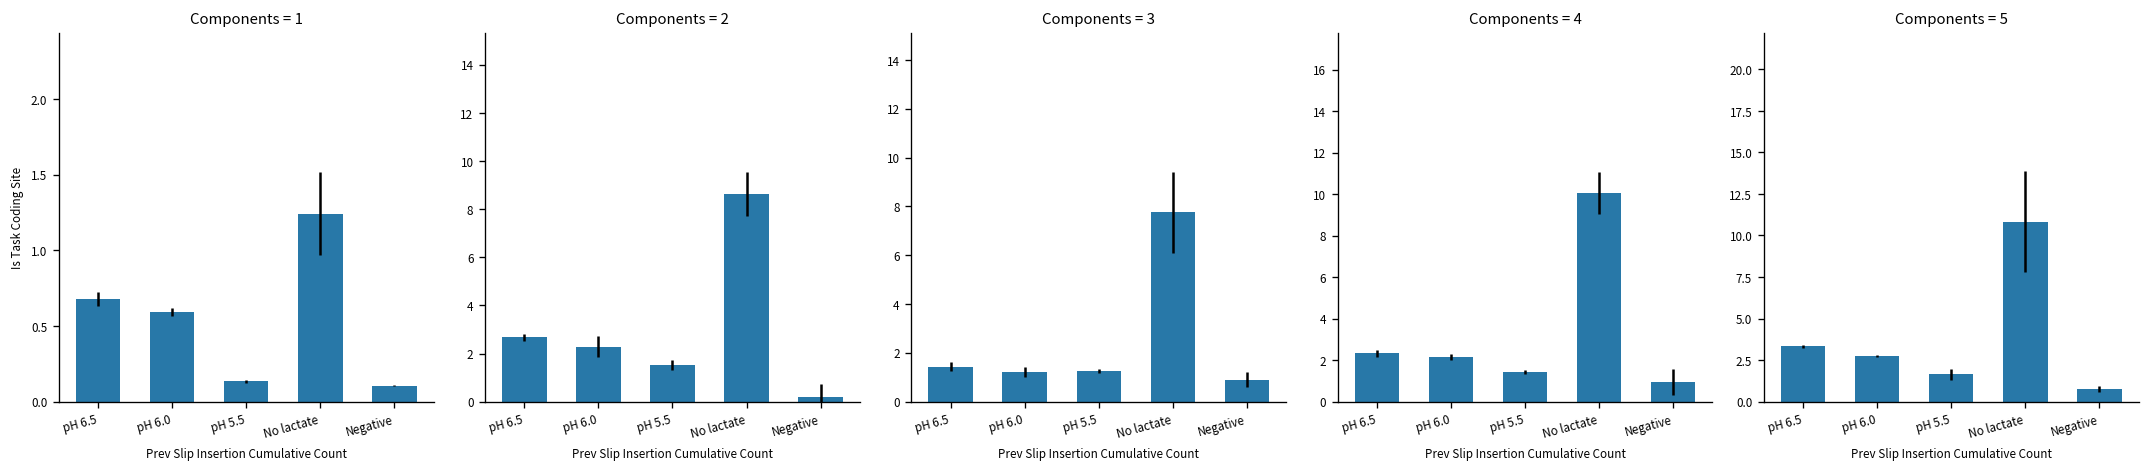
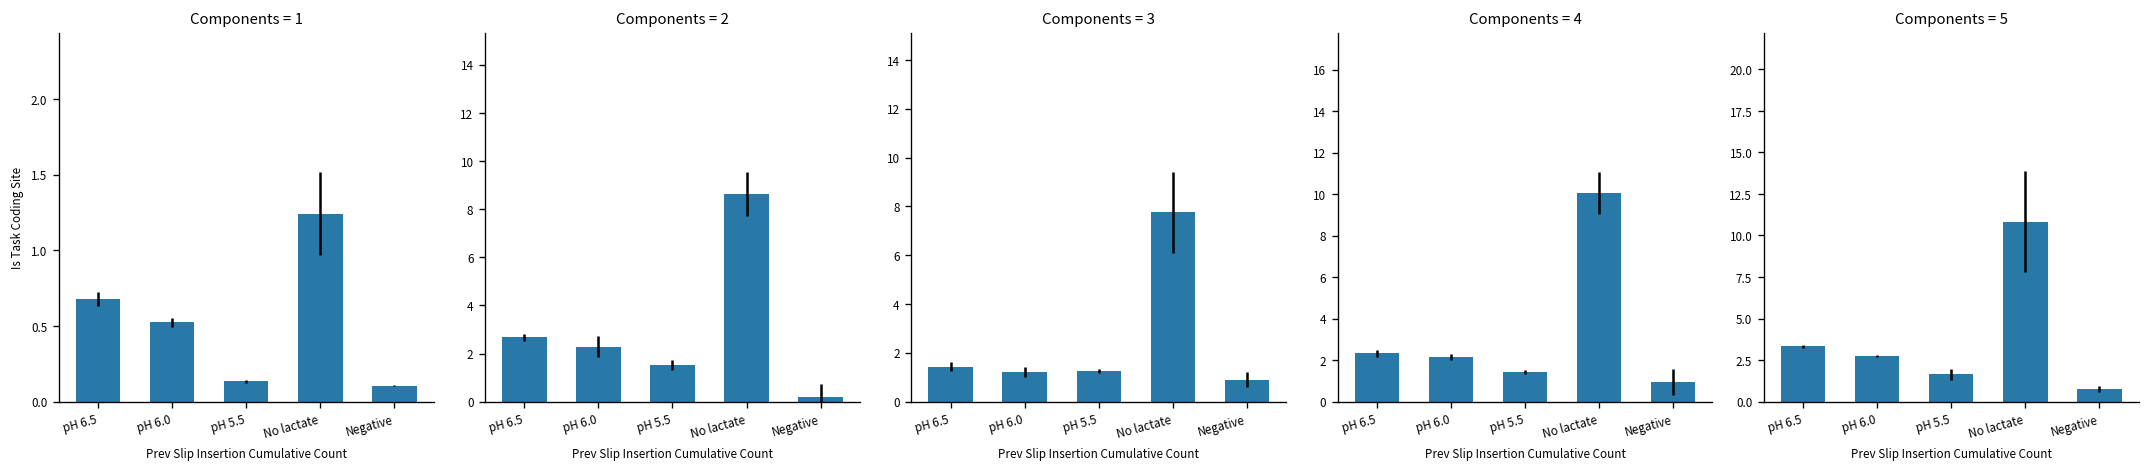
Components = 1, pH 6.0: 0.59 -> 0.52
